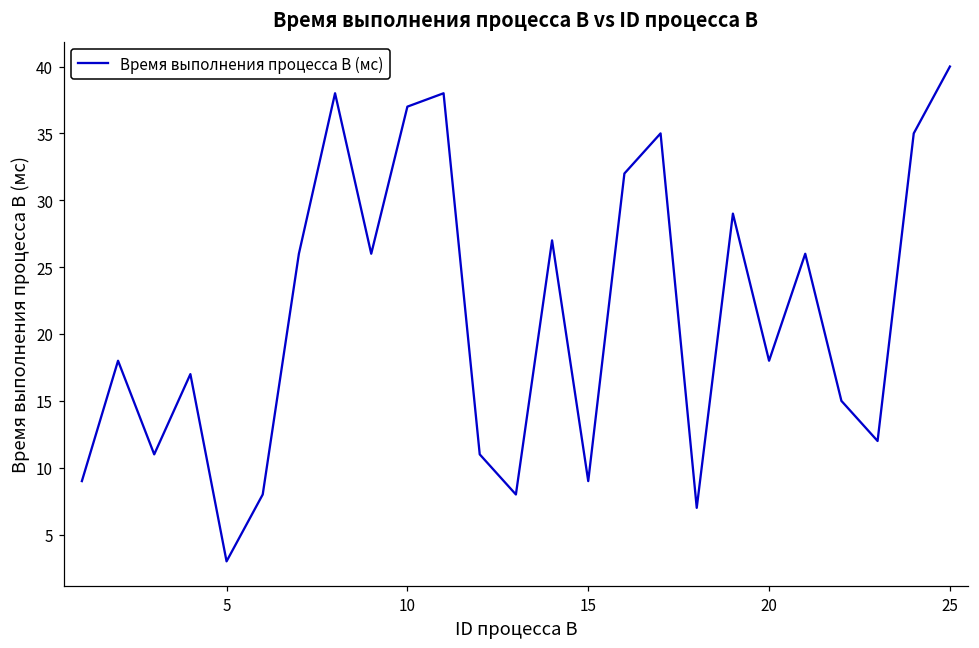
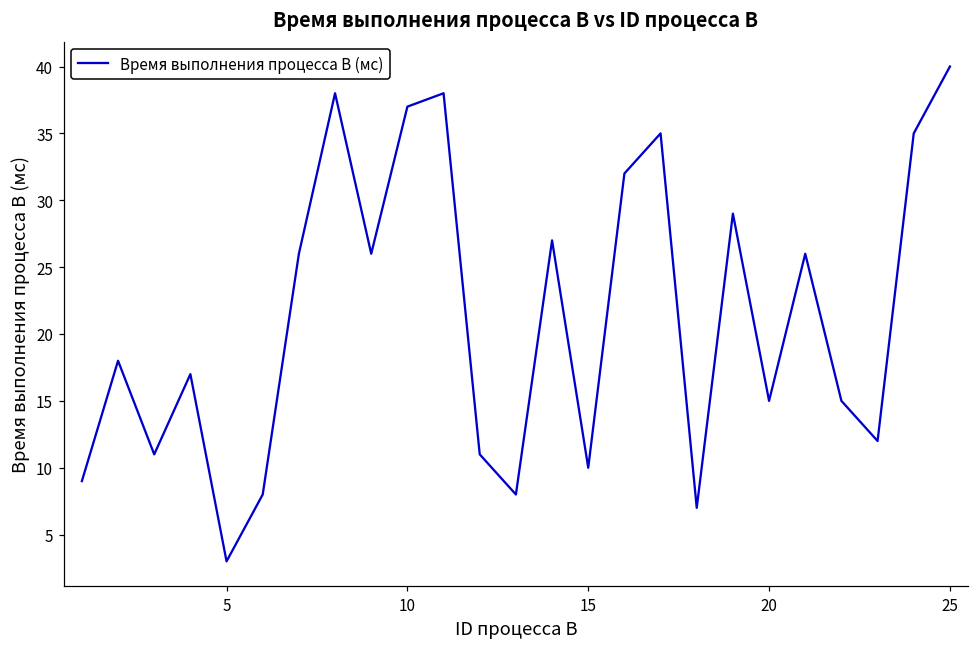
15: 9 -> 10
20: 18 -> 15
